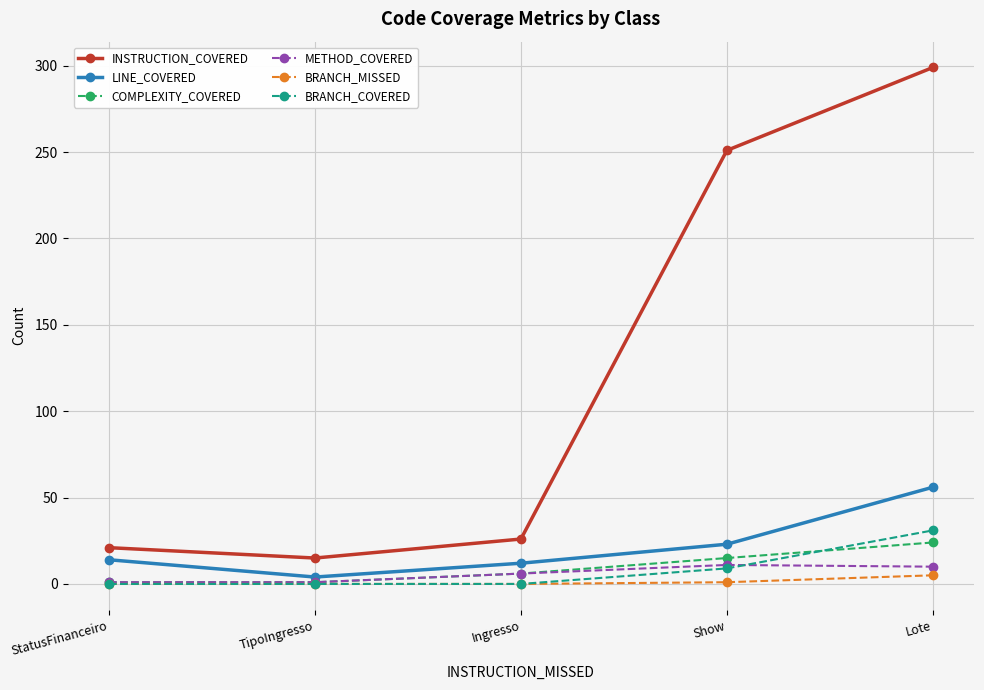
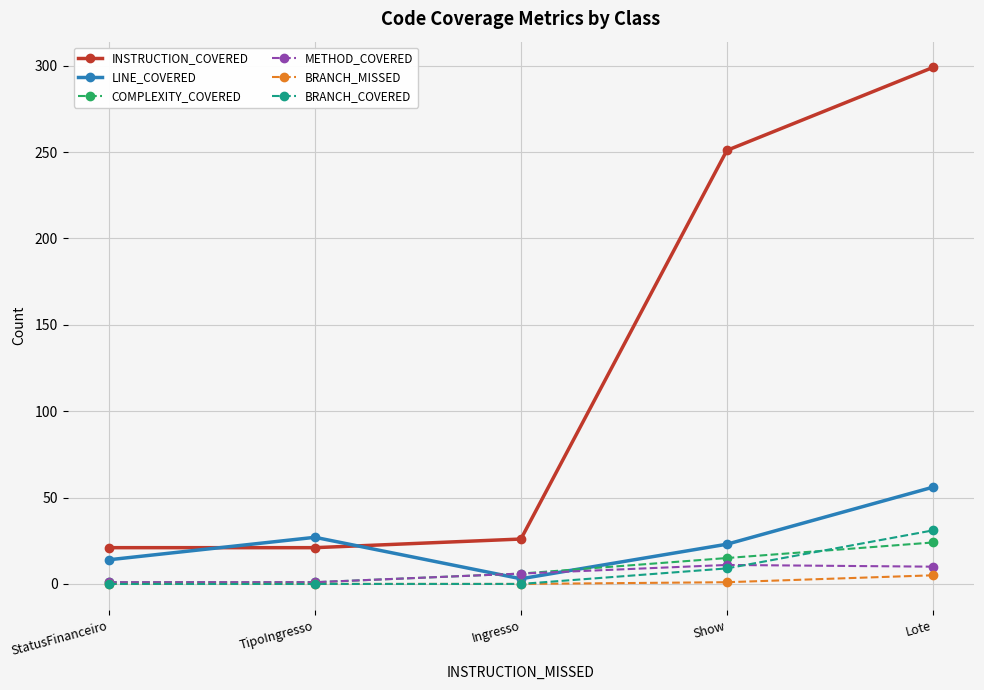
INSTRUCTION_COVERED, TipoIngresso: 15 -> 21
LINE_COVERED, TipoIngresso: 4 -> 27
LINE_COVERED, Ingresso: 12 -> 3
